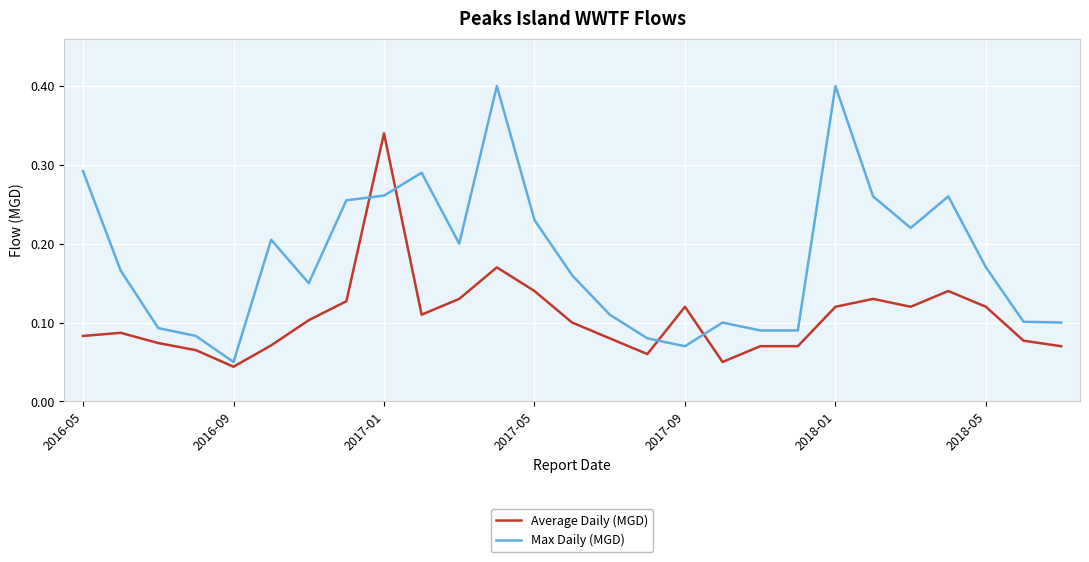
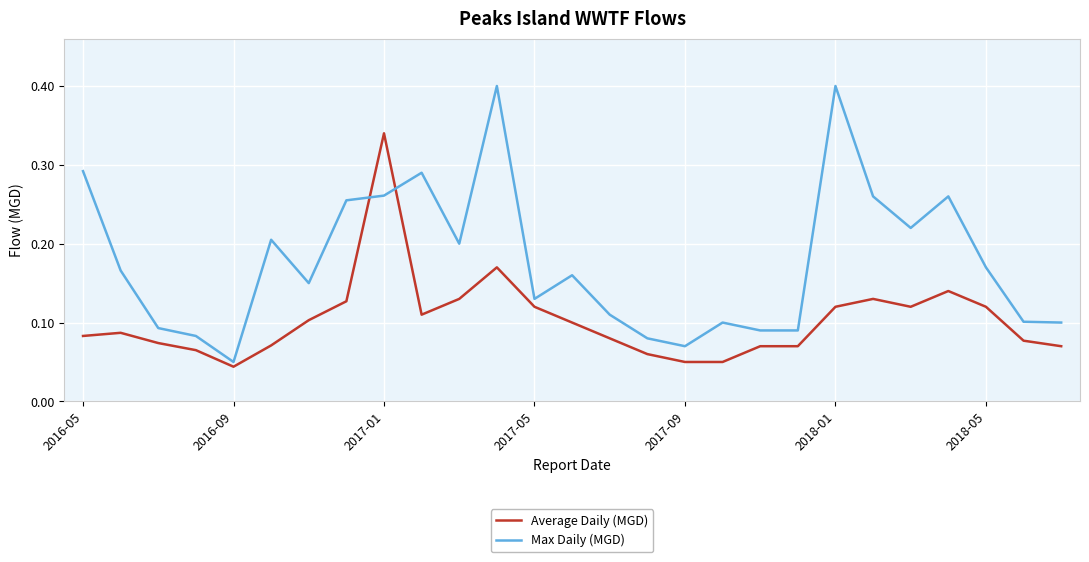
Average Daily (MGD), 2017-05: 0.14 -> 0.12
Max Daily (MGD), 2017-05: 0.23 -> 0.13
Average Daily (MGD), 2017-09: 0.12 -> 0.05
